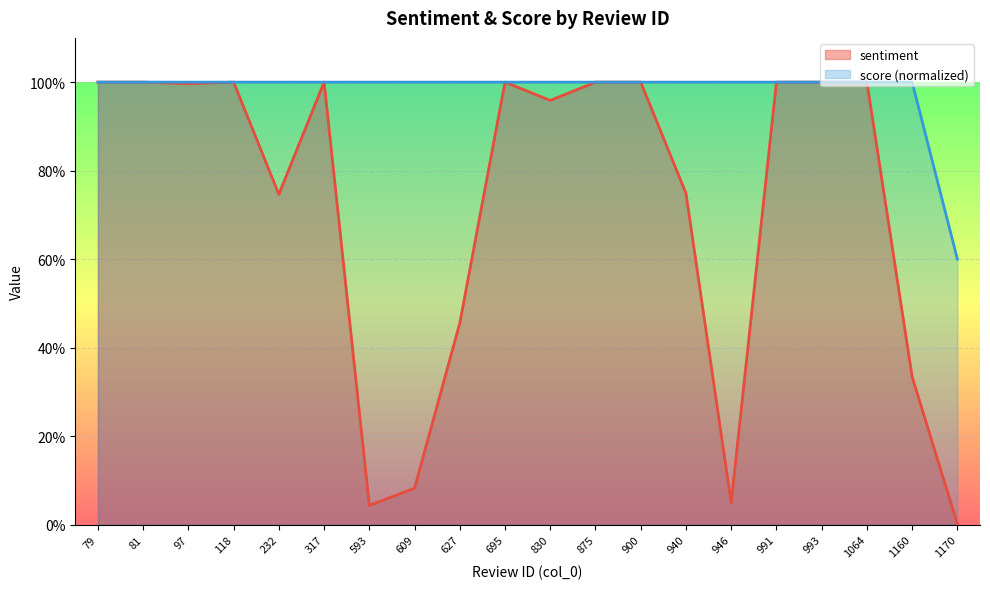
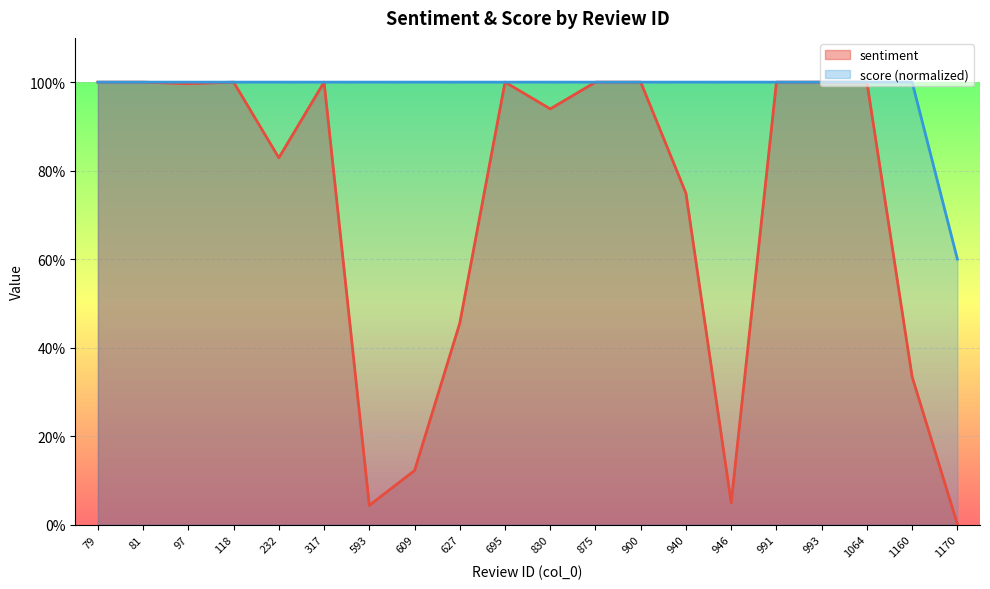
sentiment, 232: 75% -> 83%
sentiment, 609: 8% -> 12%
sentiment, 830: 96% -> 94%
